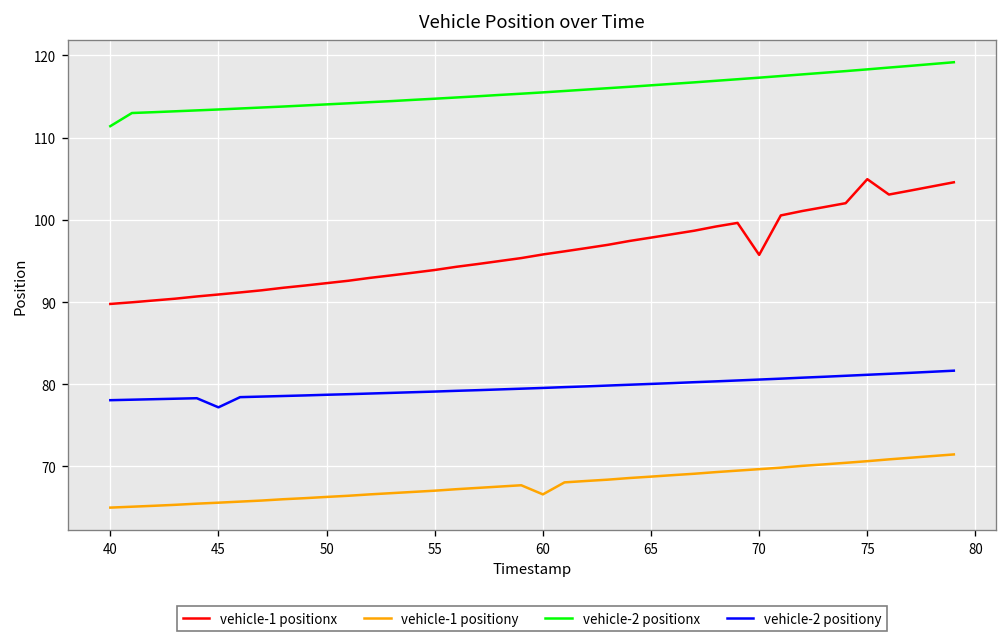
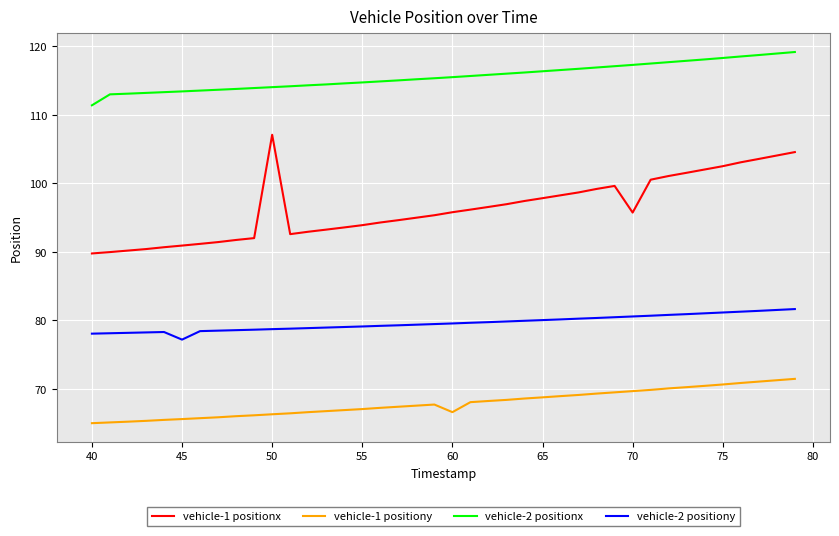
vehicle-1 positionx, 50: 92 -> 107
vehicle-1 positionx, 75: 105 -> 103
